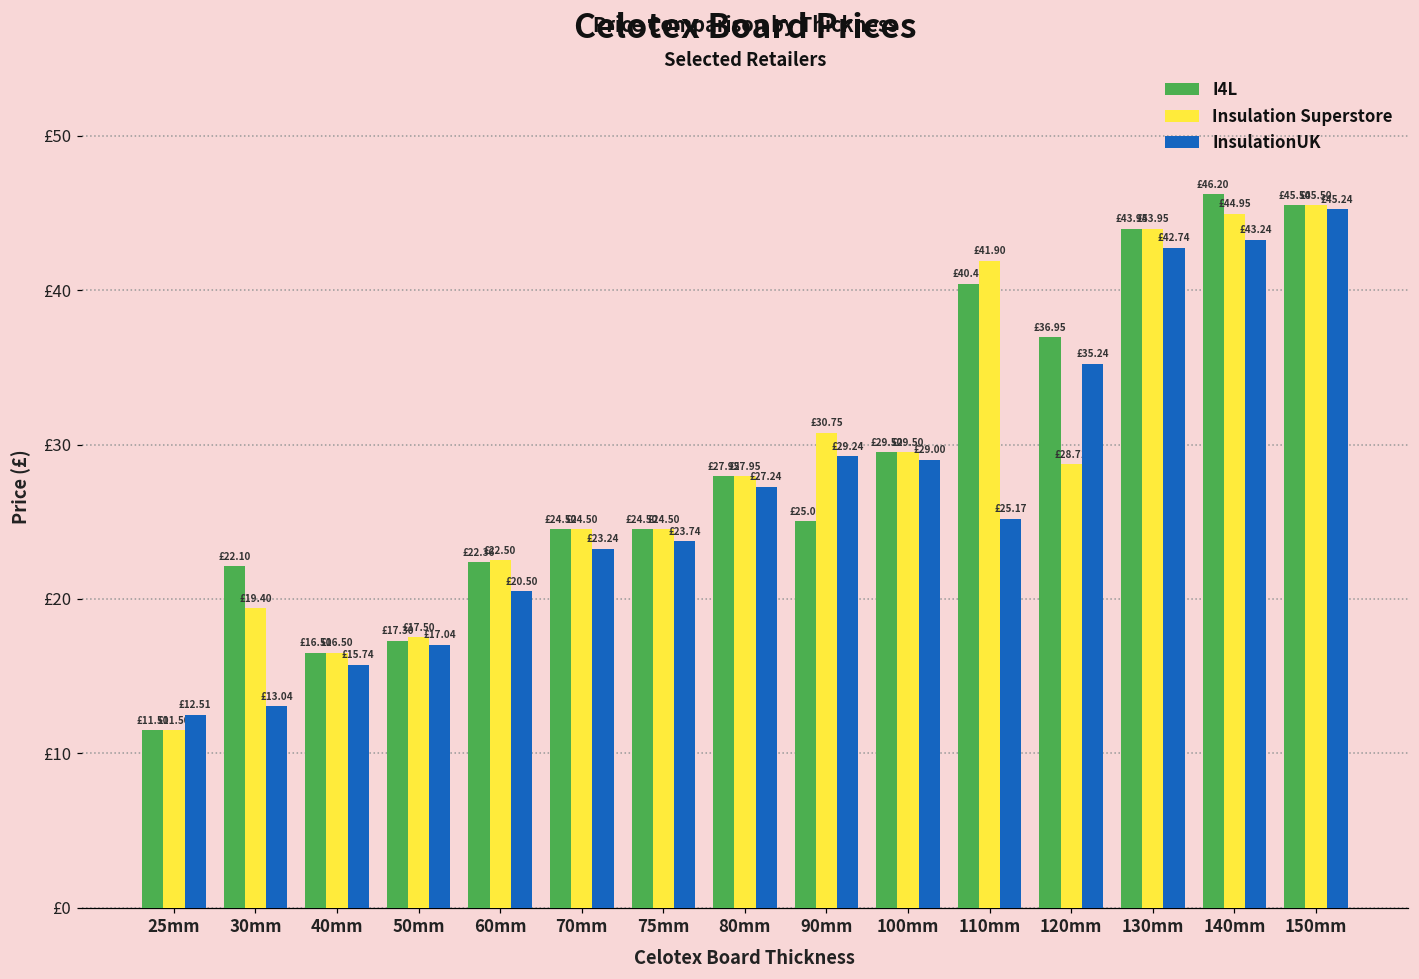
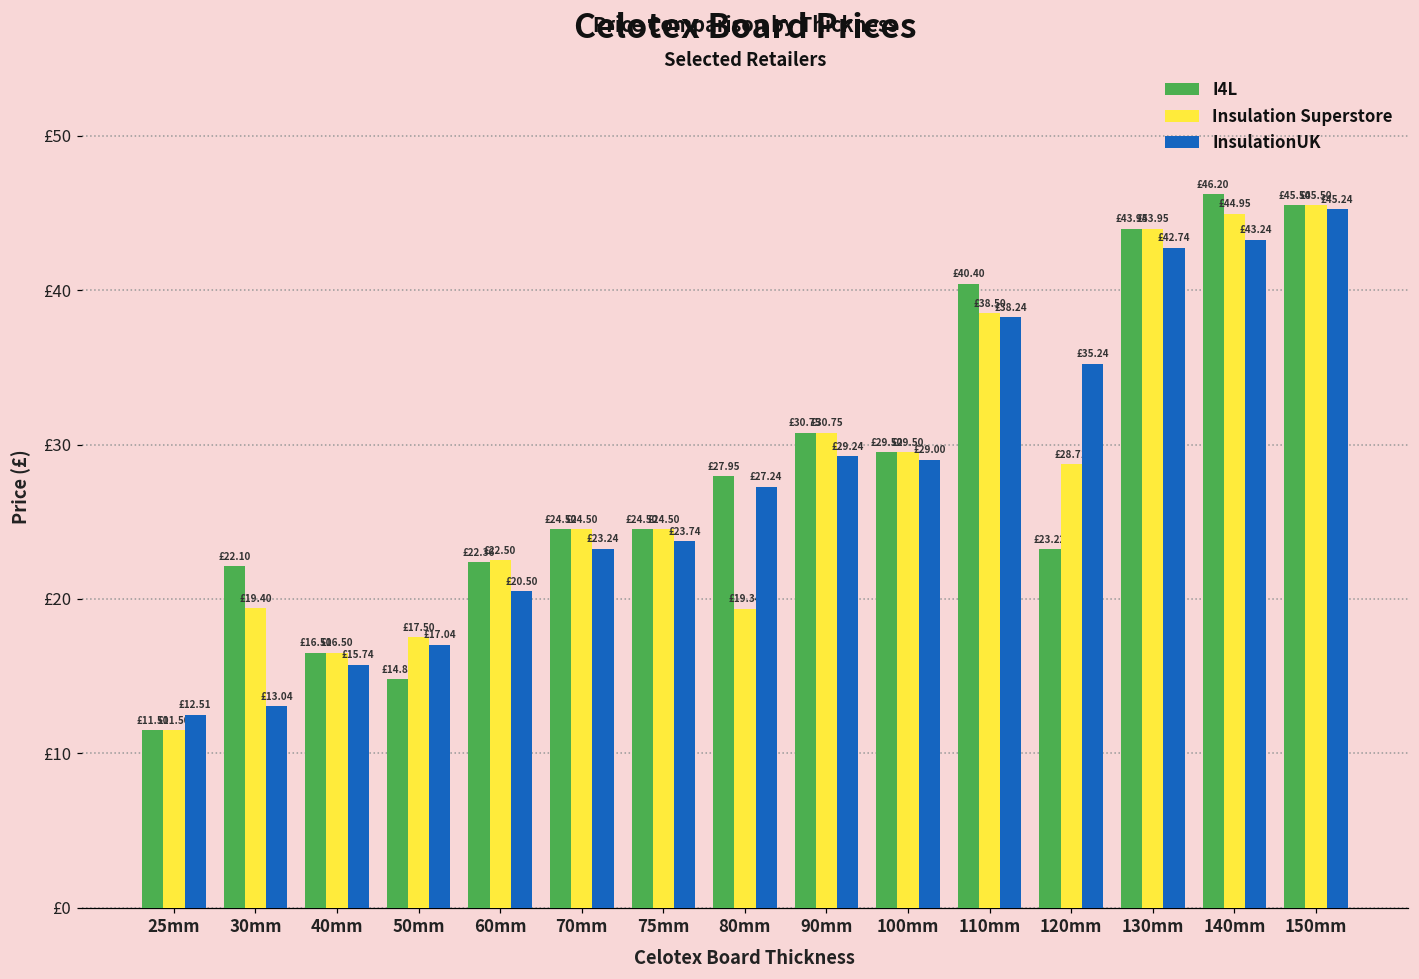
I4L, 50mm: £17.30 -> £14.80
Insulation Superstore, 80mm: £27.95 -> £19.34
I4L, 90mm: £25.02 -> £30.75
Insulation Superstore, 110mm: £41.90 -> £38.50
InsulationUK, 110mm: £25.17 -> £38.24
I4L, 120mm: £36.95 -> £23.22
